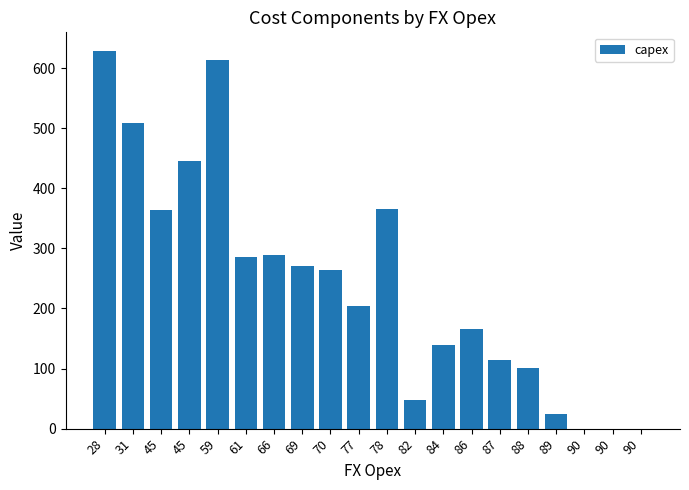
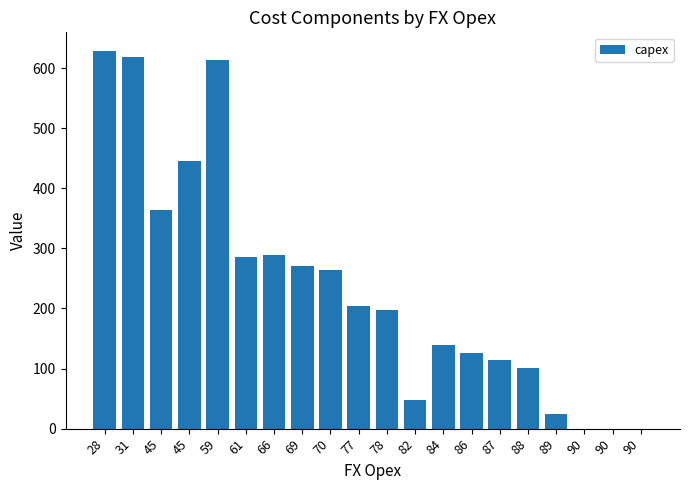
31: 510 -> 620
78: 370 -> 200
86: 170 -> 130
